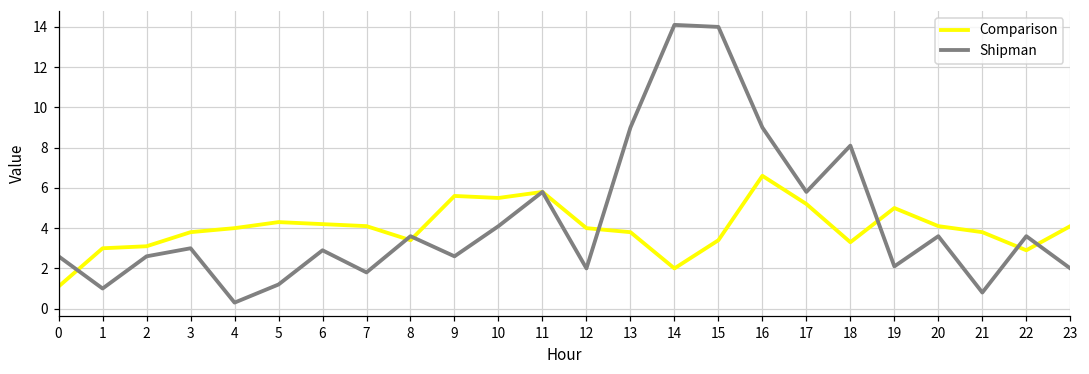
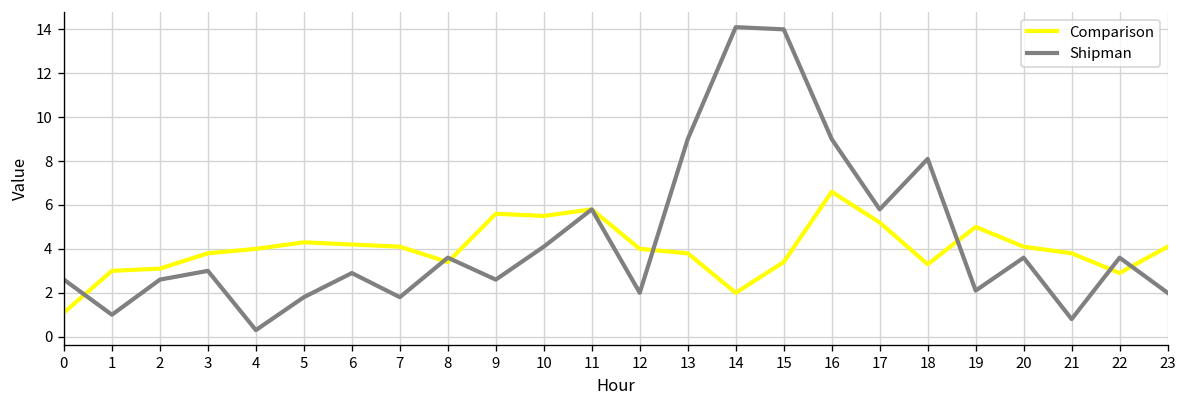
Shipman, 5: 1.2 -> 1.8
